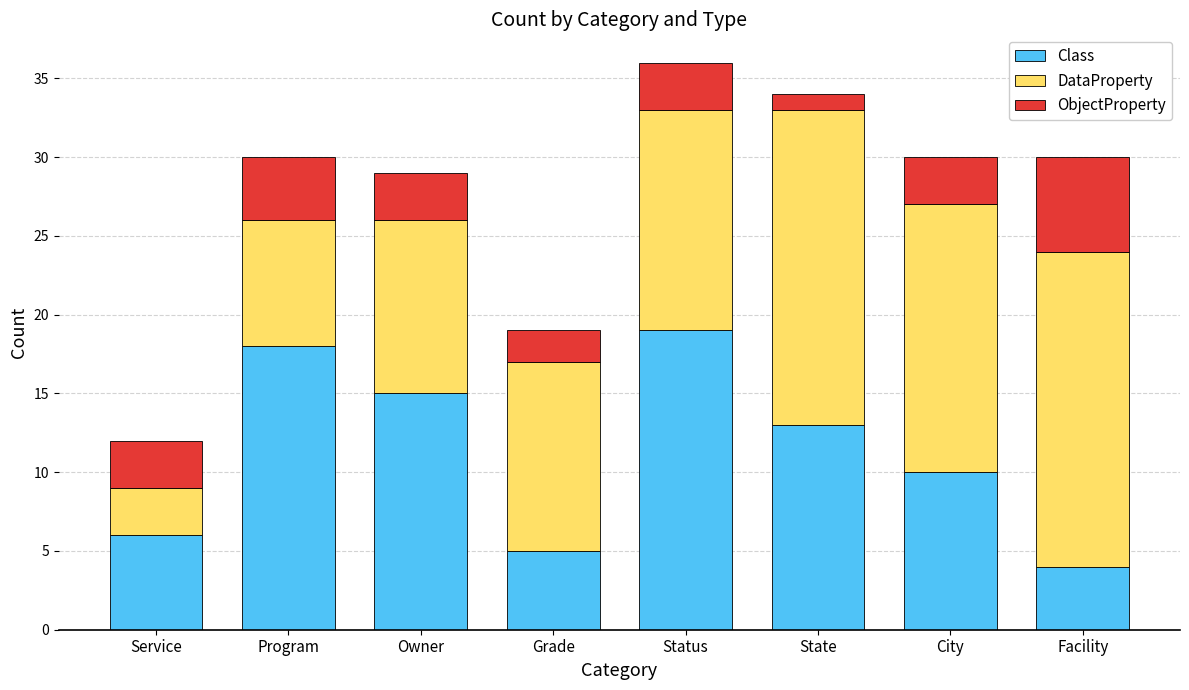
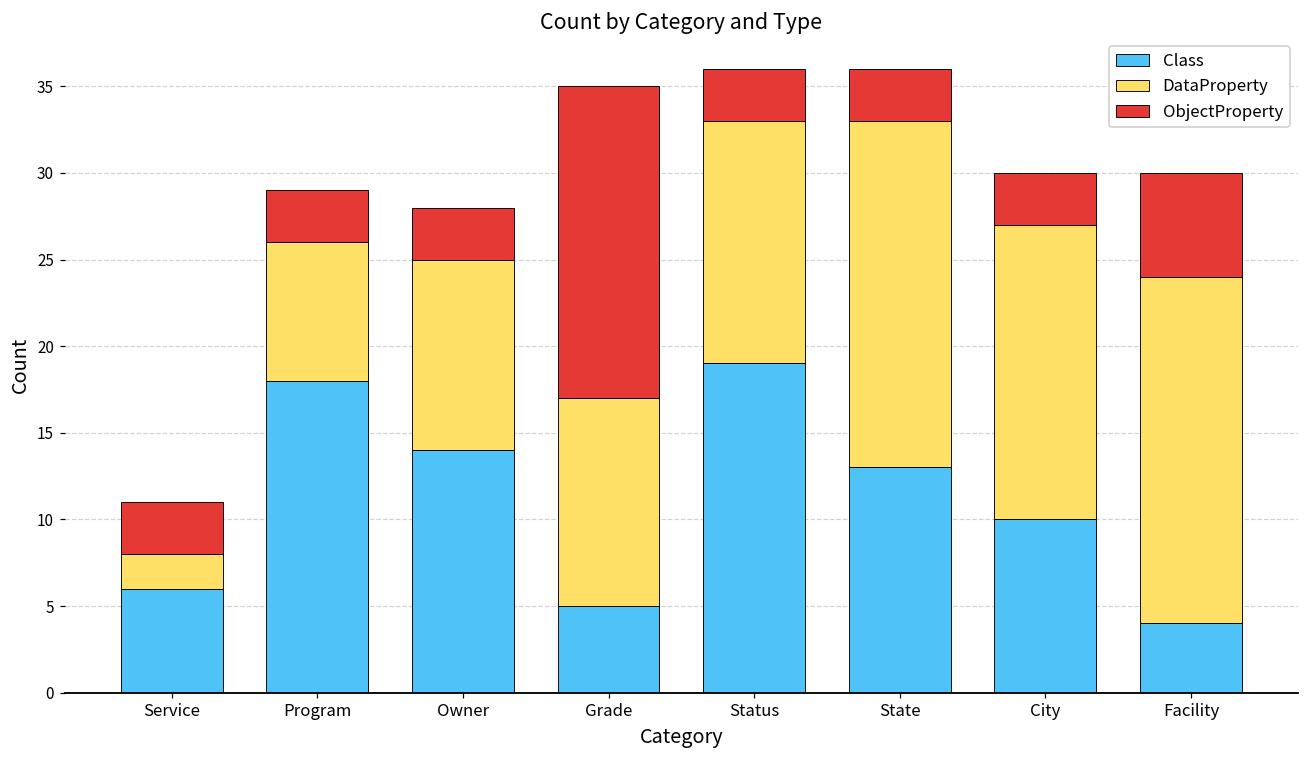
DataProperty, Service: 3 -> 2
ObjectProperty, Program: 4 -> 3
Class, Owner: 15 -> 14
ObjectProperty, Grade: 2 -> 18
ObjectProperty, State: 1 -> 3
